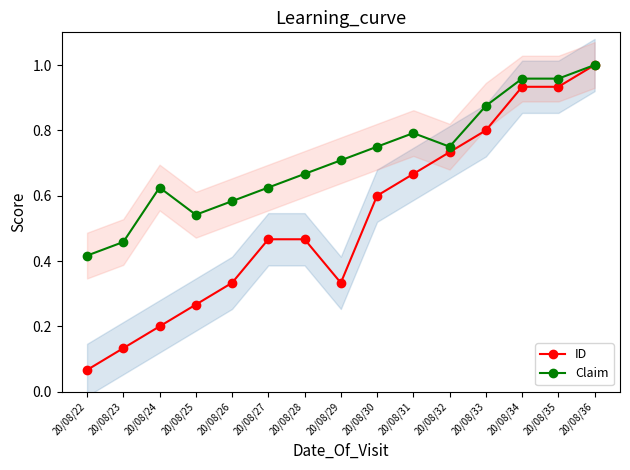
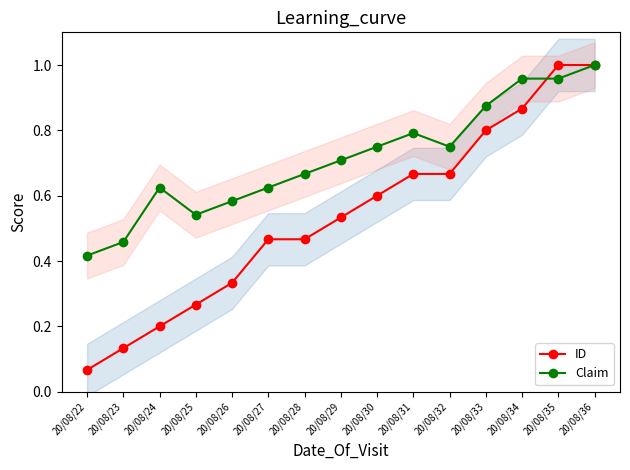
ID, 20/08/29: 0.33 -> 0.53
ID, 20/08/32: 0.73 -> 0.67
ID, 20/08/34: 0.93 -> 0.87
ID, 20/08/35: 0.93 -> 1.00
